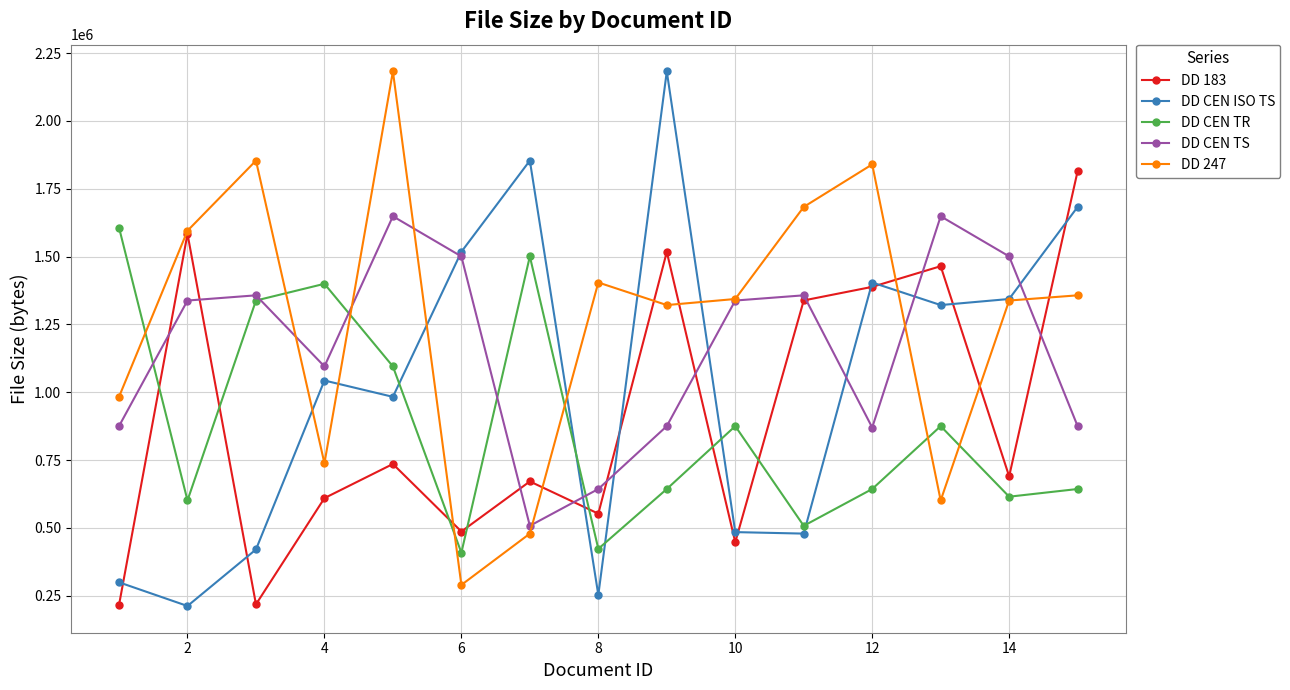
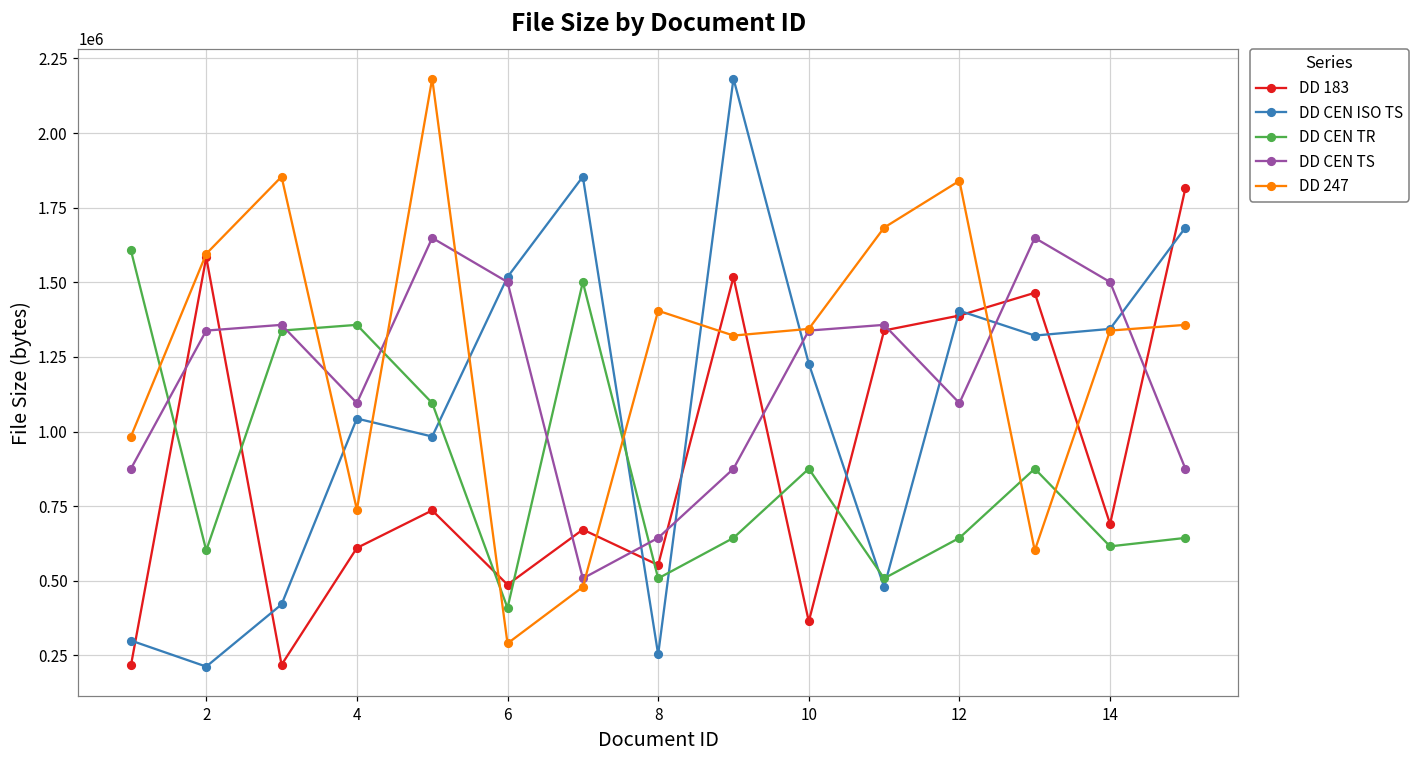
DD CEN TR, 4: 1400000 -> 1360000
DD CEN TR, 8: 420000 -> 510000
DD 183, 10: 450000 -> 360000
DD CEN ISO TS, 10: 480000 -> 1230000
DD CEN TS, 12: 870000 -> 1100000
